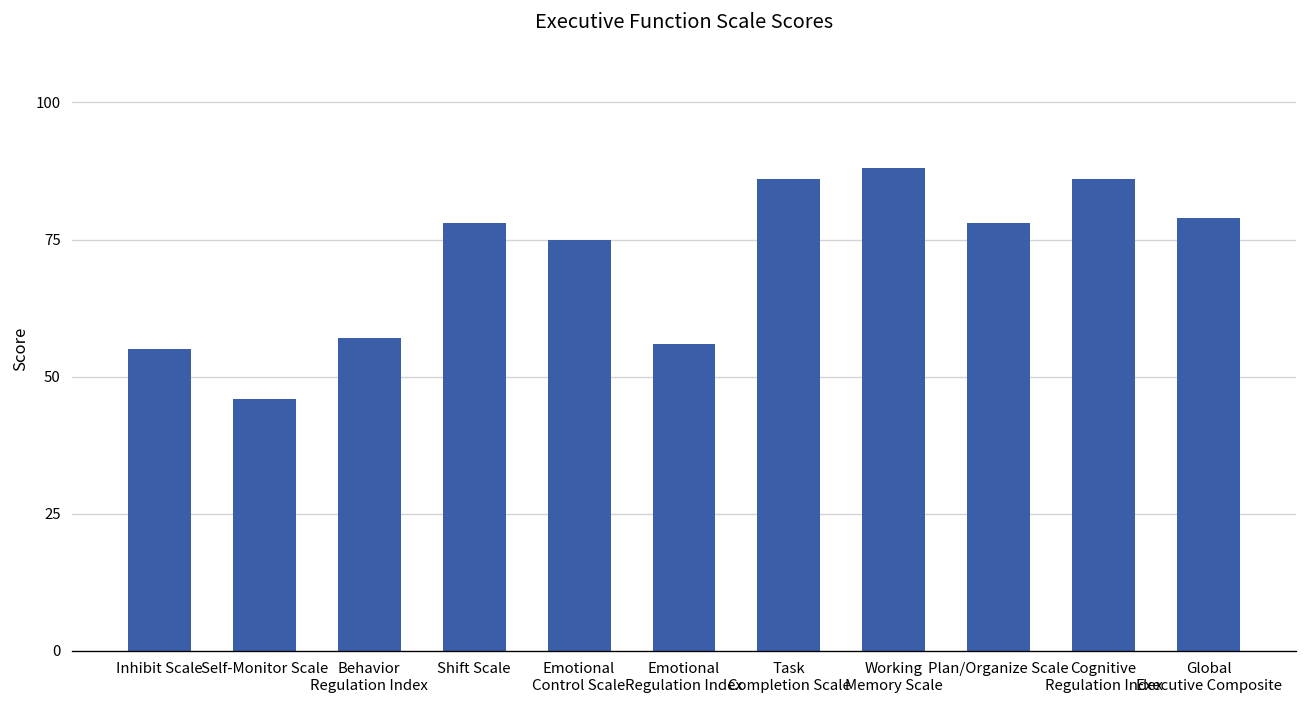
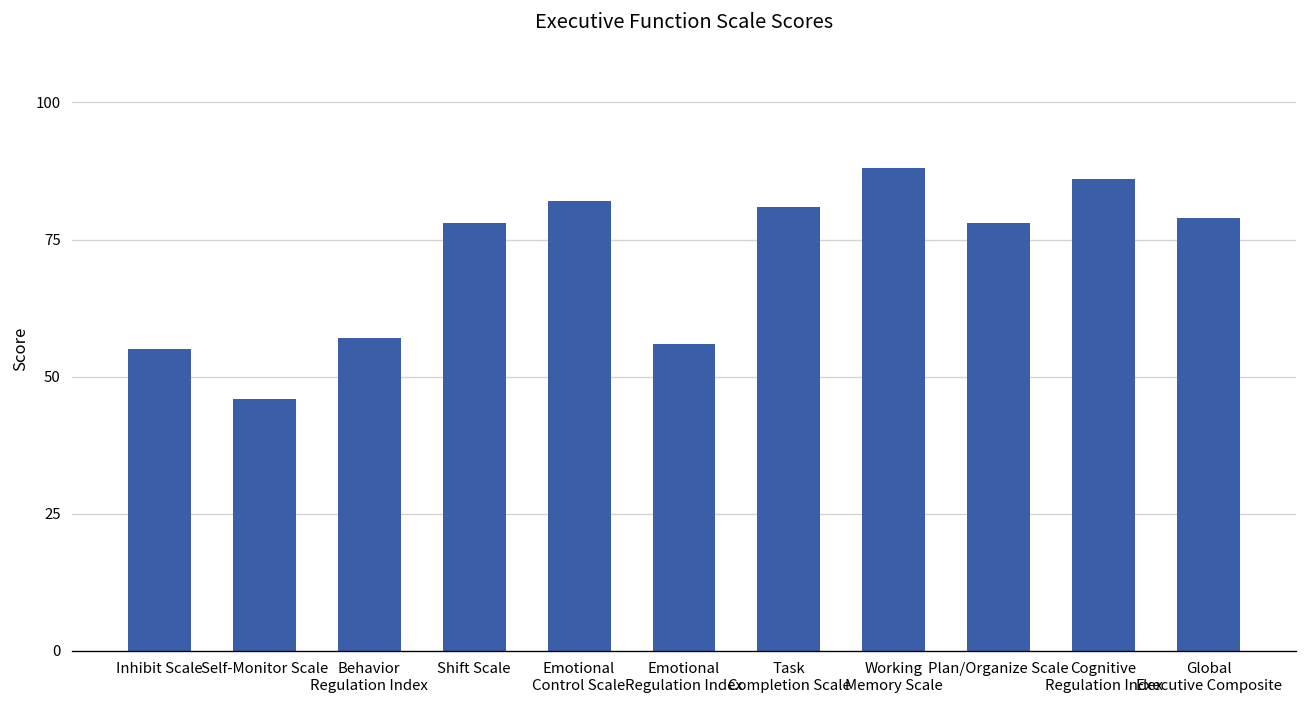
Emotional Control Scale: 75 -> 82
Task Completion Scale: 86 -> 81
